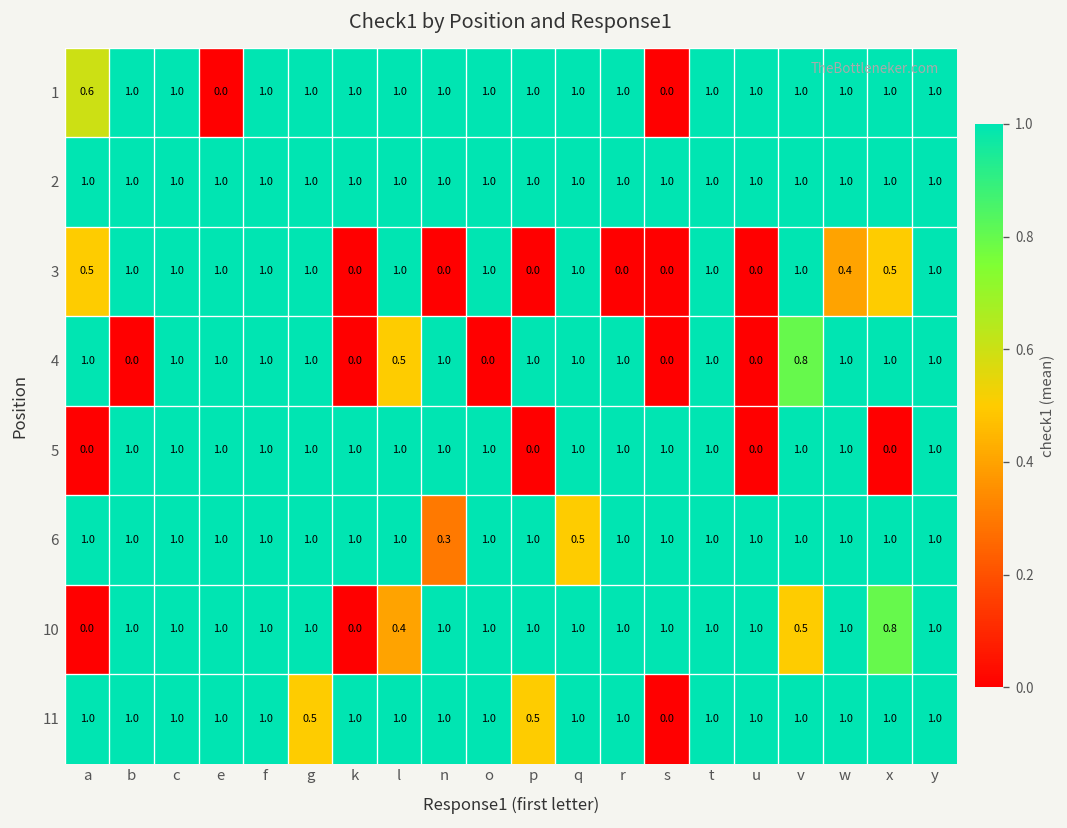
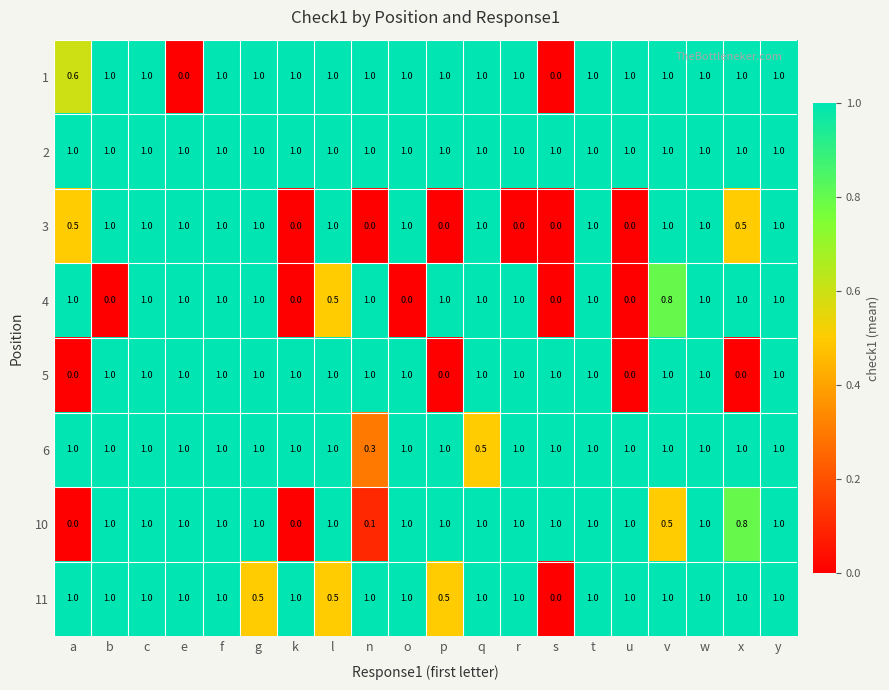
3, w: 0.4 -> 1.0
10, l: 0.4 -> 1.0
10, n: 1.0 -> 0.1
11, l: 1.0 -> 0.5
